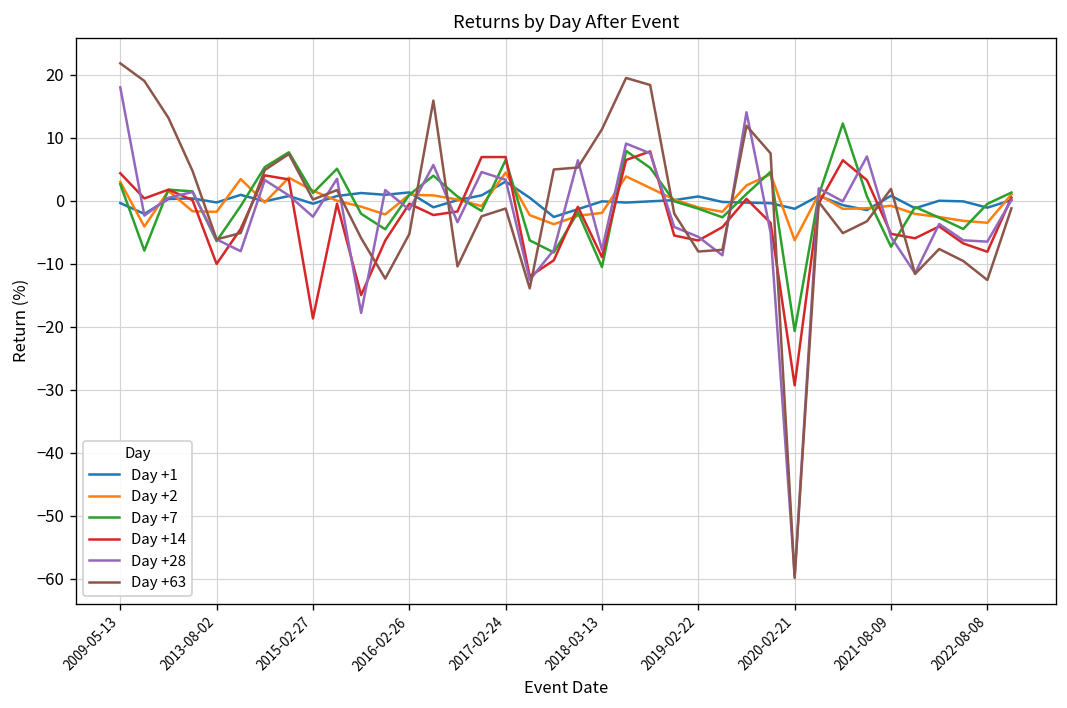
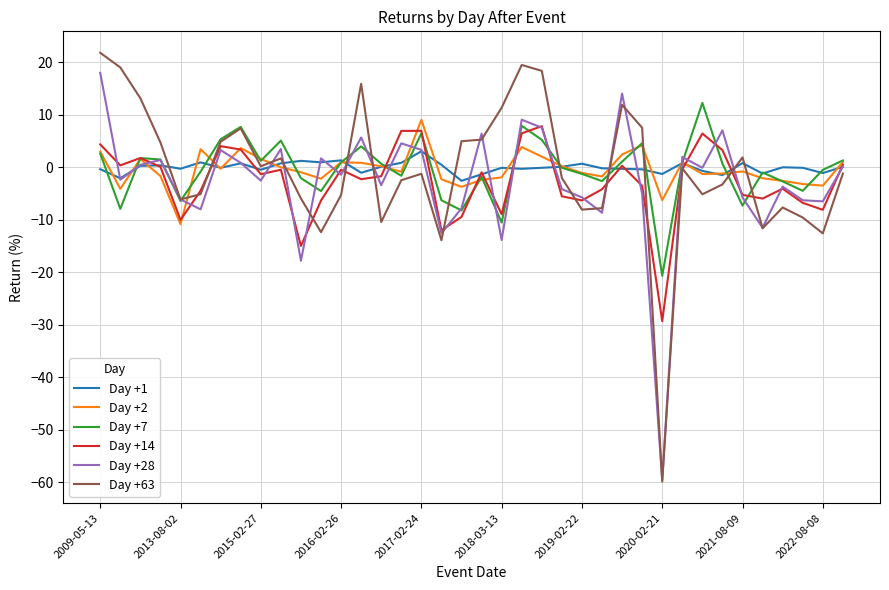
Day +2, 2013-08-02: -2 -> -11
Day +14, 2015-02-27: -19 -> -1
Day +2, 2017-02-24: 4 -> 9
Day +28, 2018-03-13: -8 -> -14
